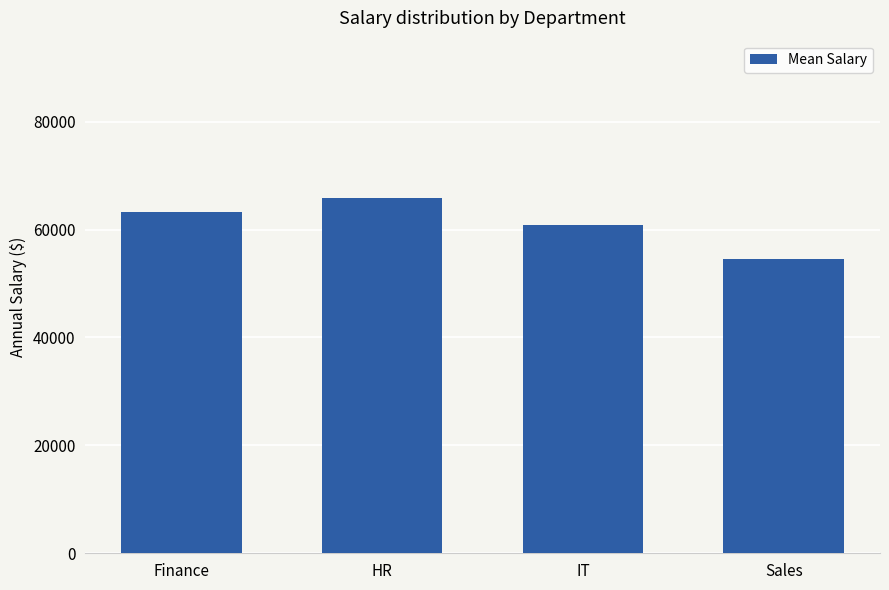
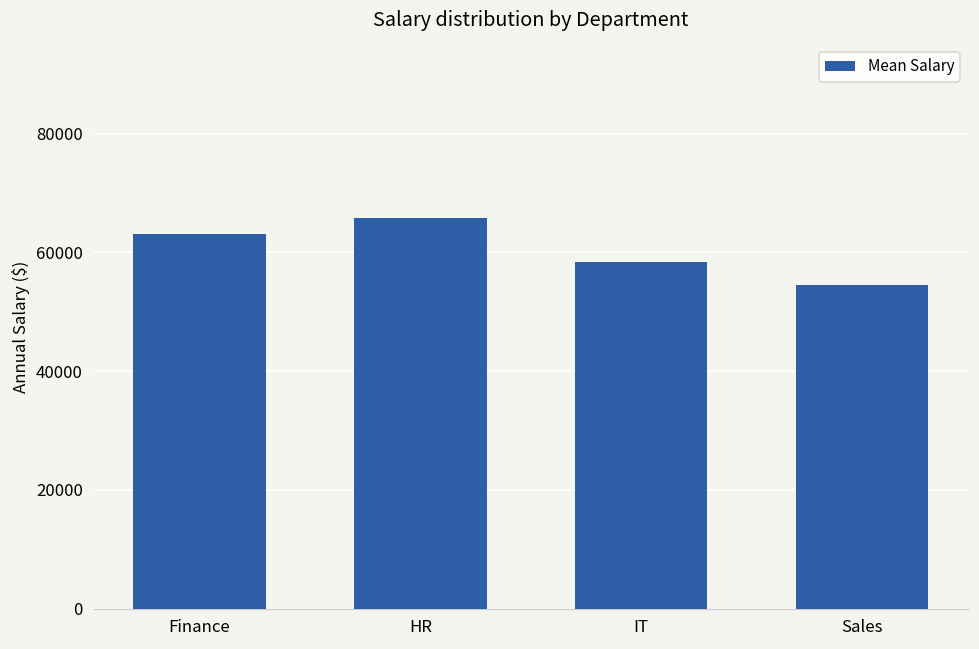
IT: 61000 -> 58000
